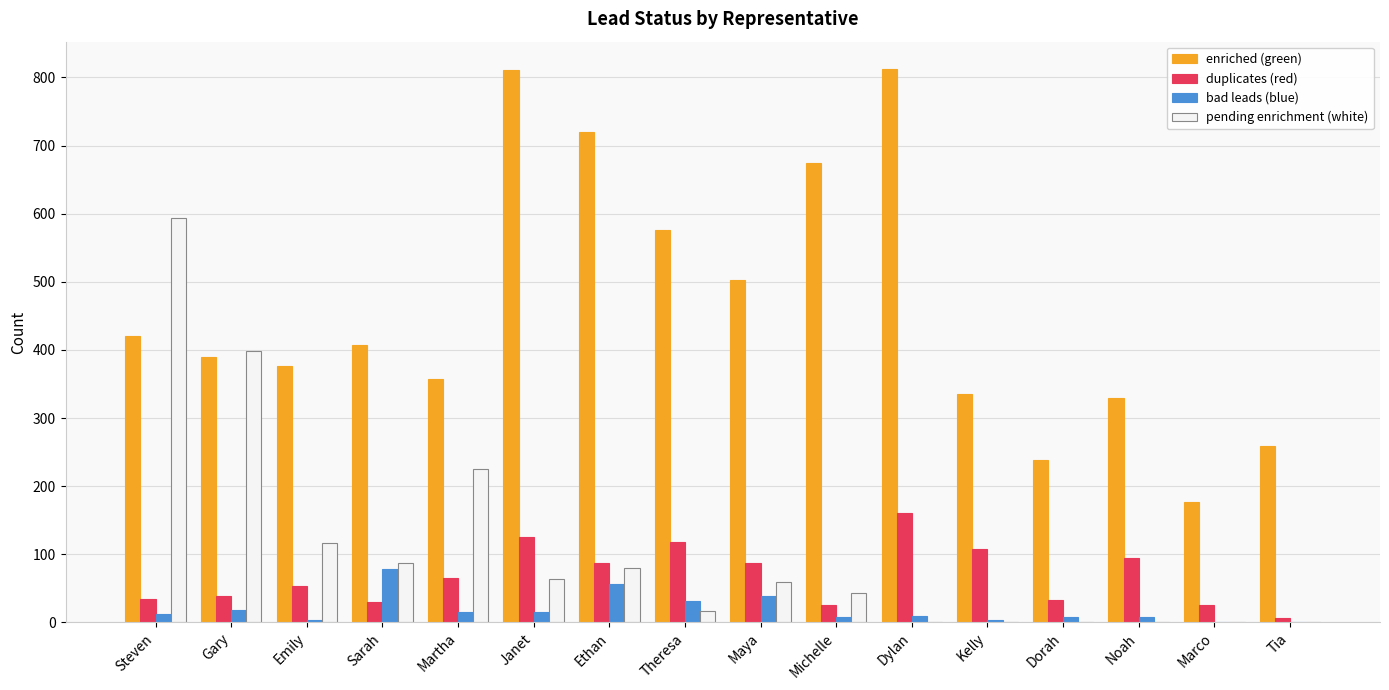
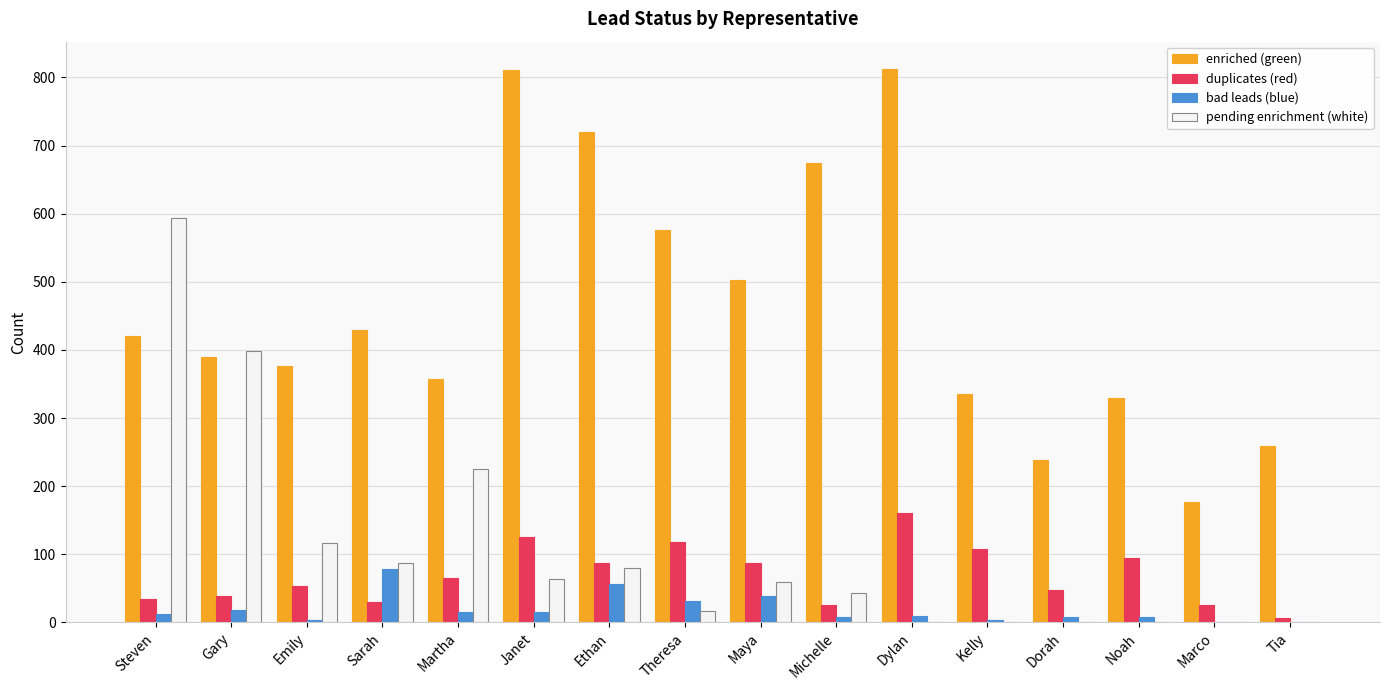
enriched (green), Sarah: 410 -> 430
duplicates (red), Dorah: 30 -> 50
